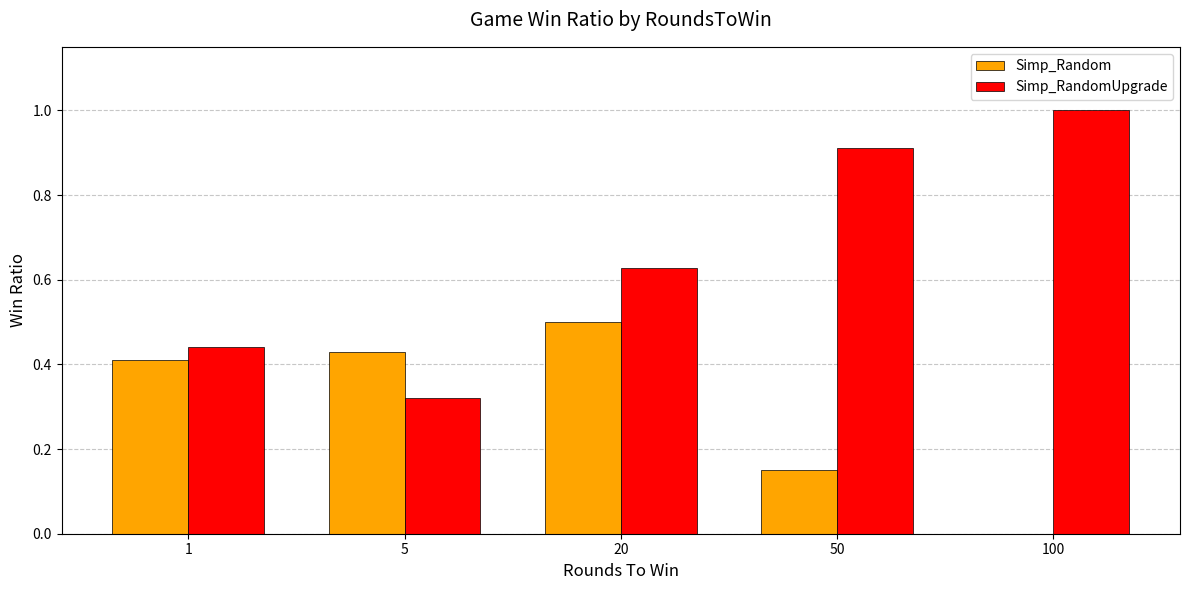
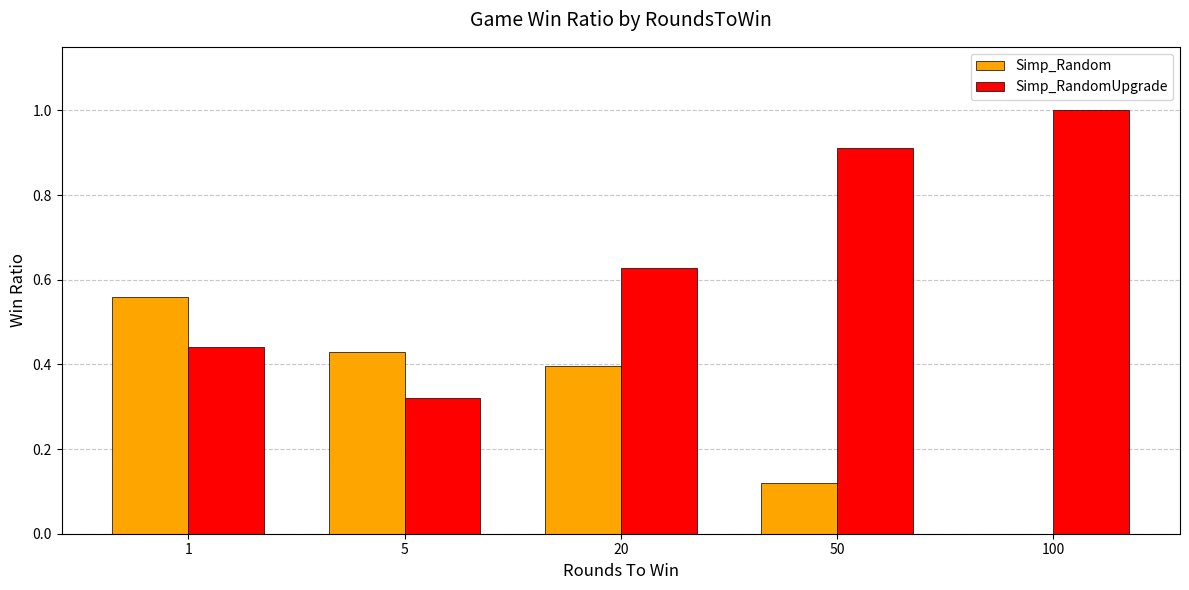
Simp_Random, 1: 0.41 -> 0.56
Simp_Random, 20: 0.50 -> 0.40
Simp_Random, 50: 0.15 -> 0.12
